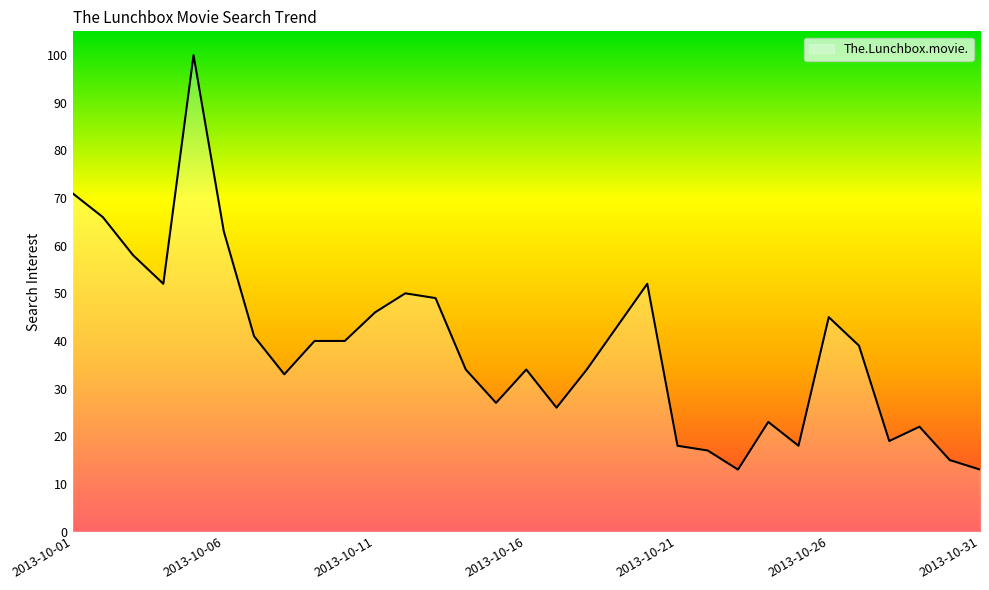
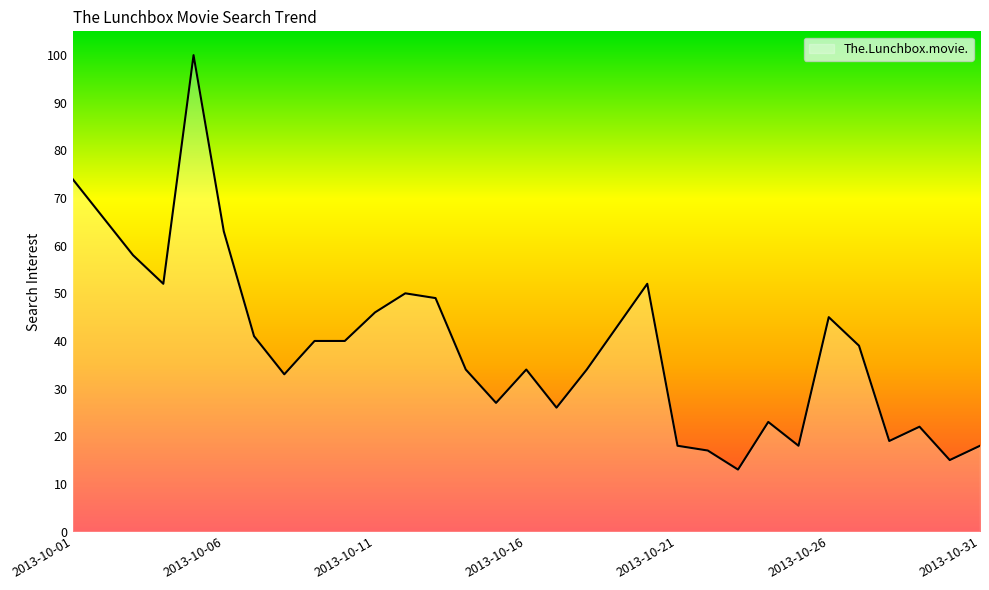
2013-10-01: 71 -> 74
2013-10-31: 13 -> 18
